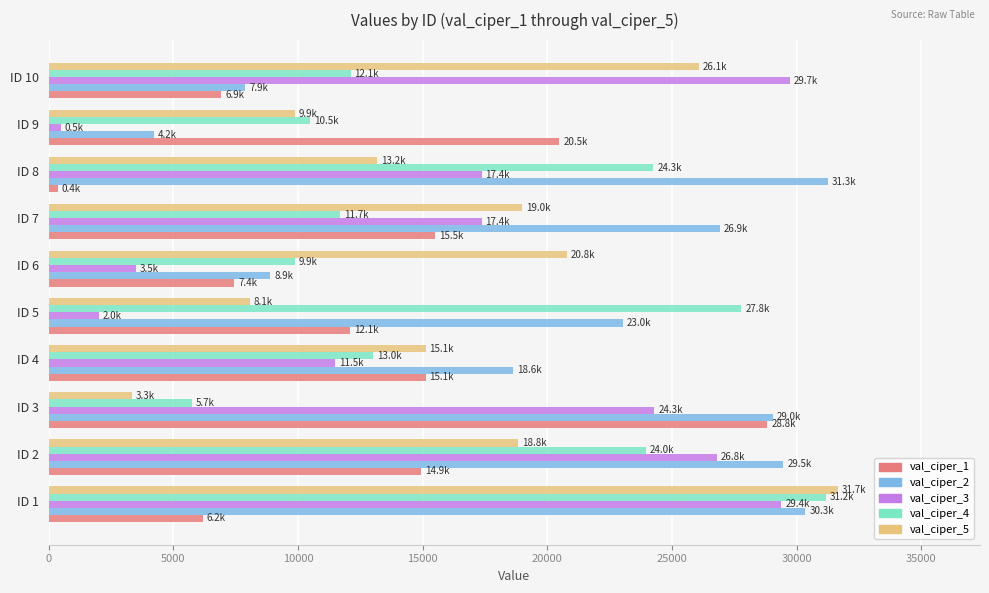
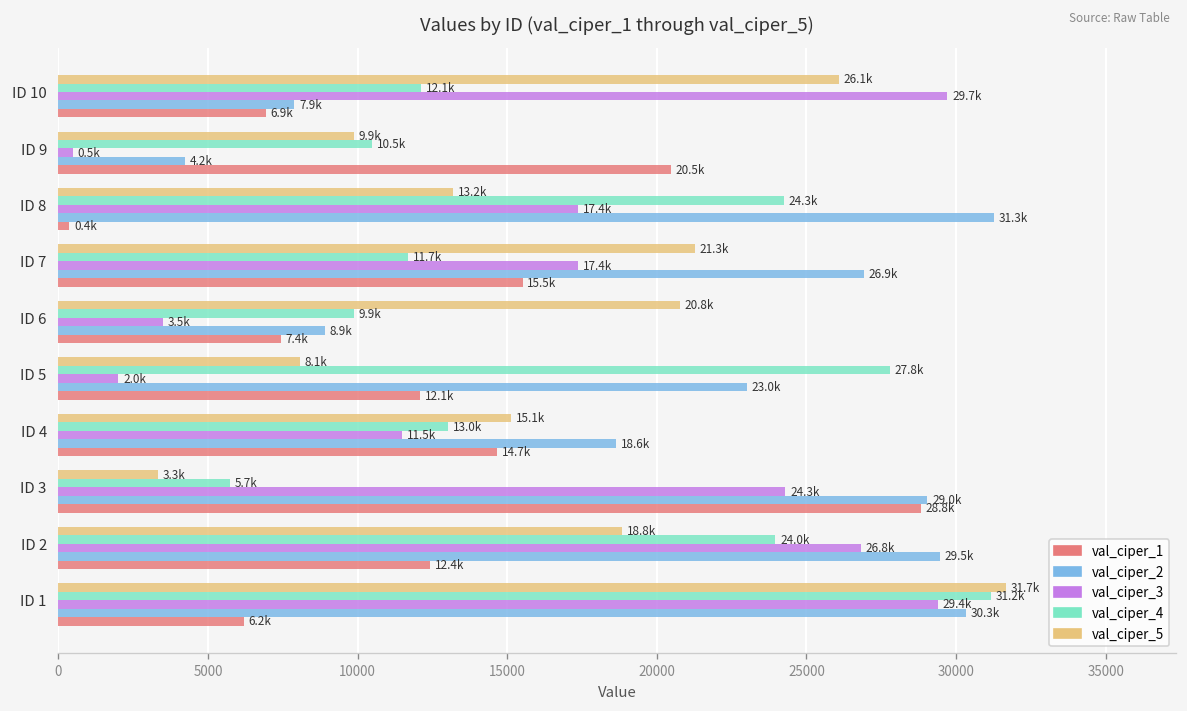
val_ciper_5, ID 7: 19.0k -> 21.3k
val_ciper_1, ID 4: 15.1k -> 14.7k
val_ciper_1, ID 2: 14.9k -> 12.4k
